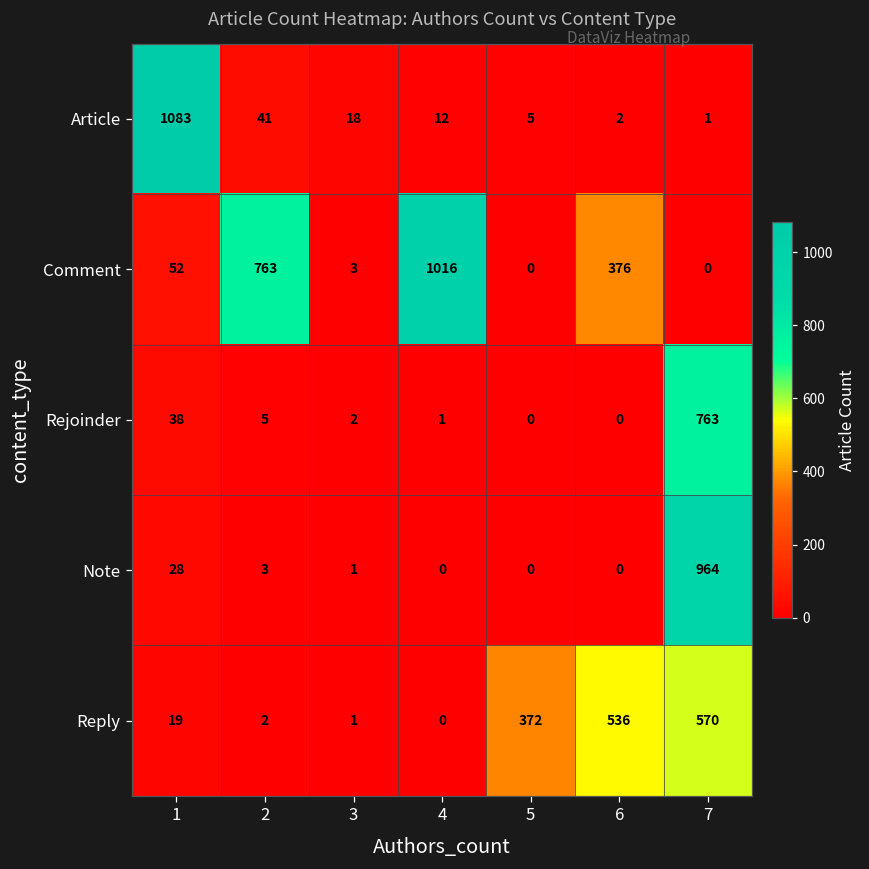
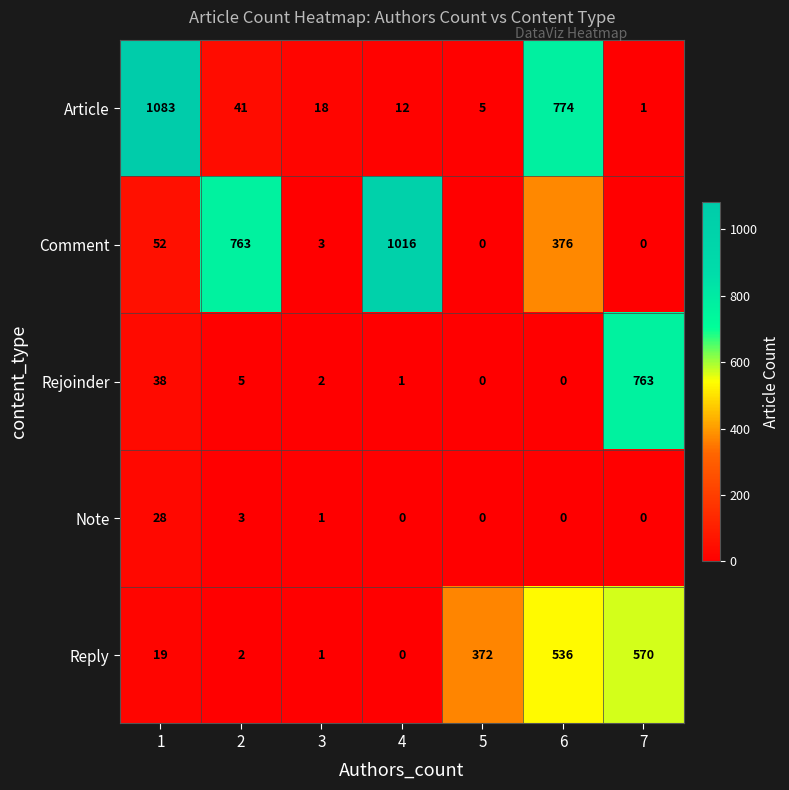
Article, 6: 2 -> 774
Note, 7: 964 -> 0
